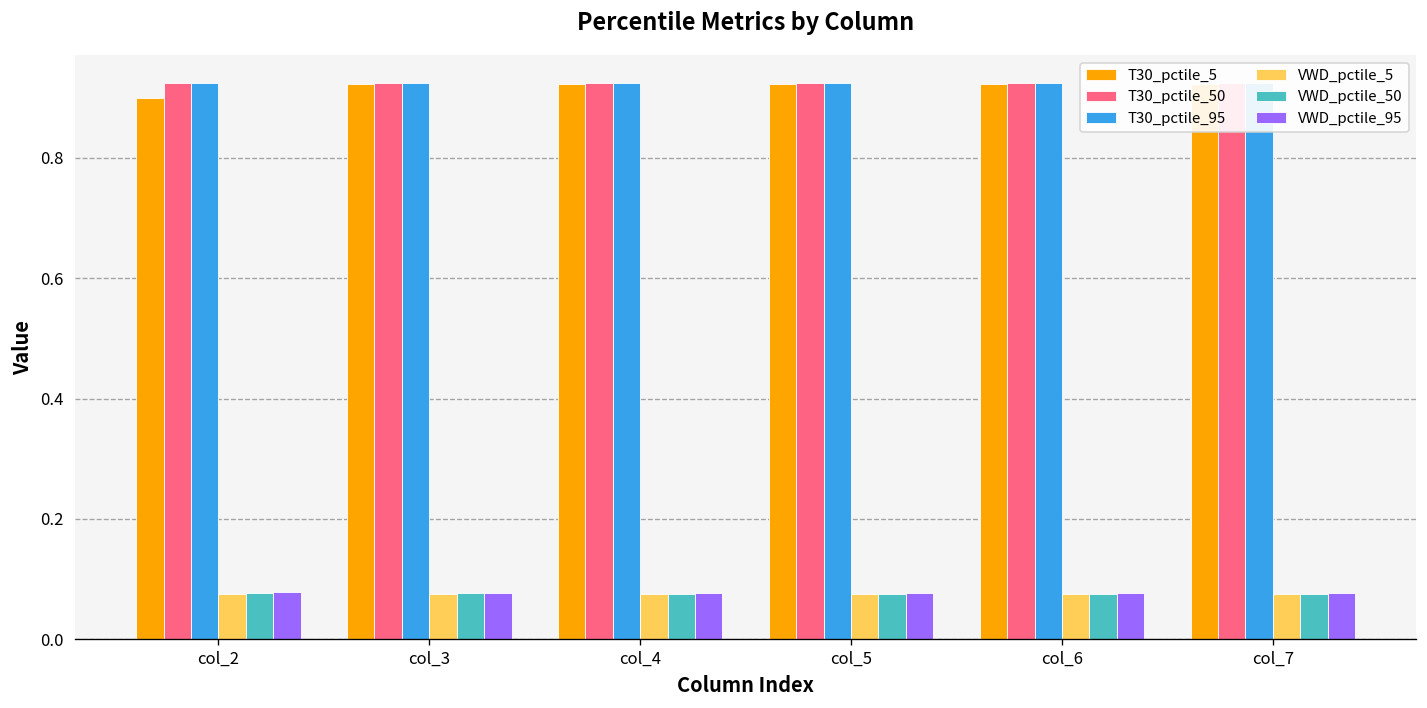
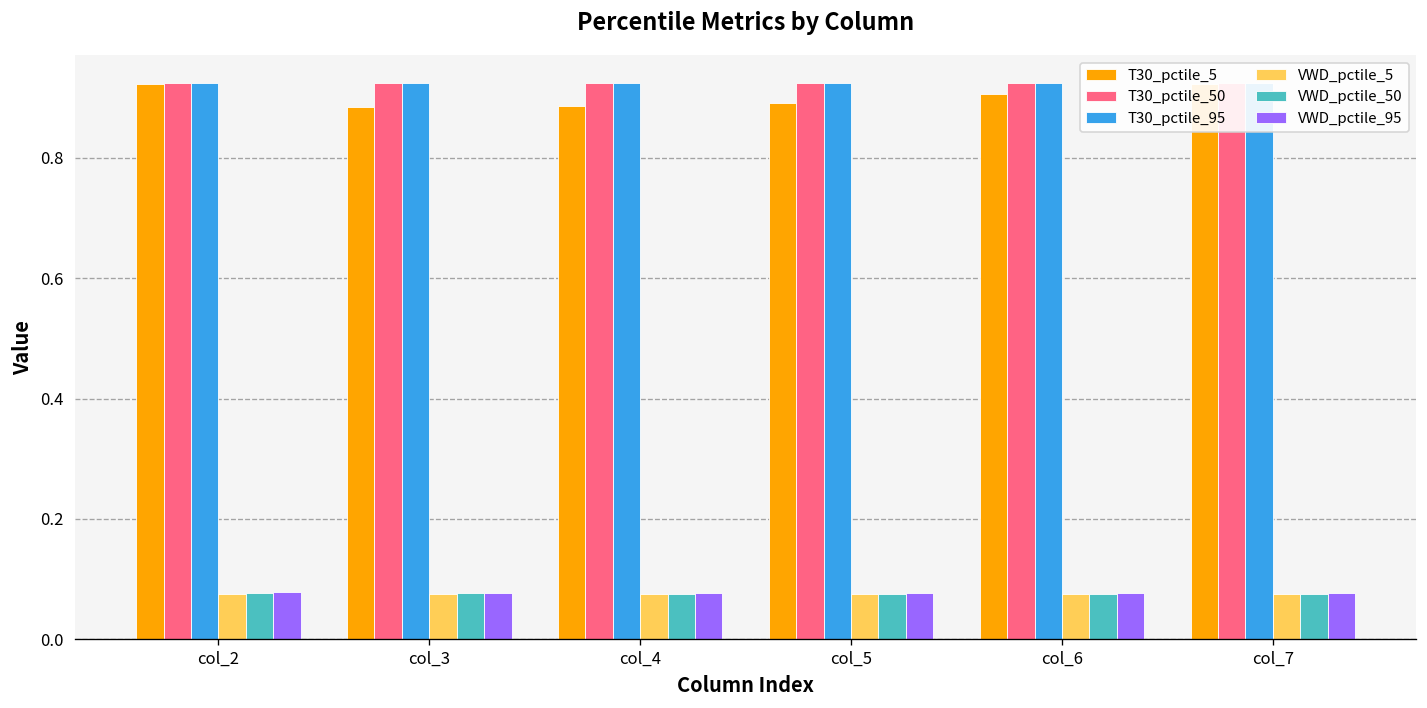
T30_pctile_5, col_2: 0.90 -> 0.92
T30_pctile_5, col_3: 0.92 -> 0.88
T30_pctile_5, col_4: 0.92 -> 0.89
T30_pctile_5, col_5: 0.92 -> 0.89
T30_pctile_5, col_6: 0.92 -> 0.91
